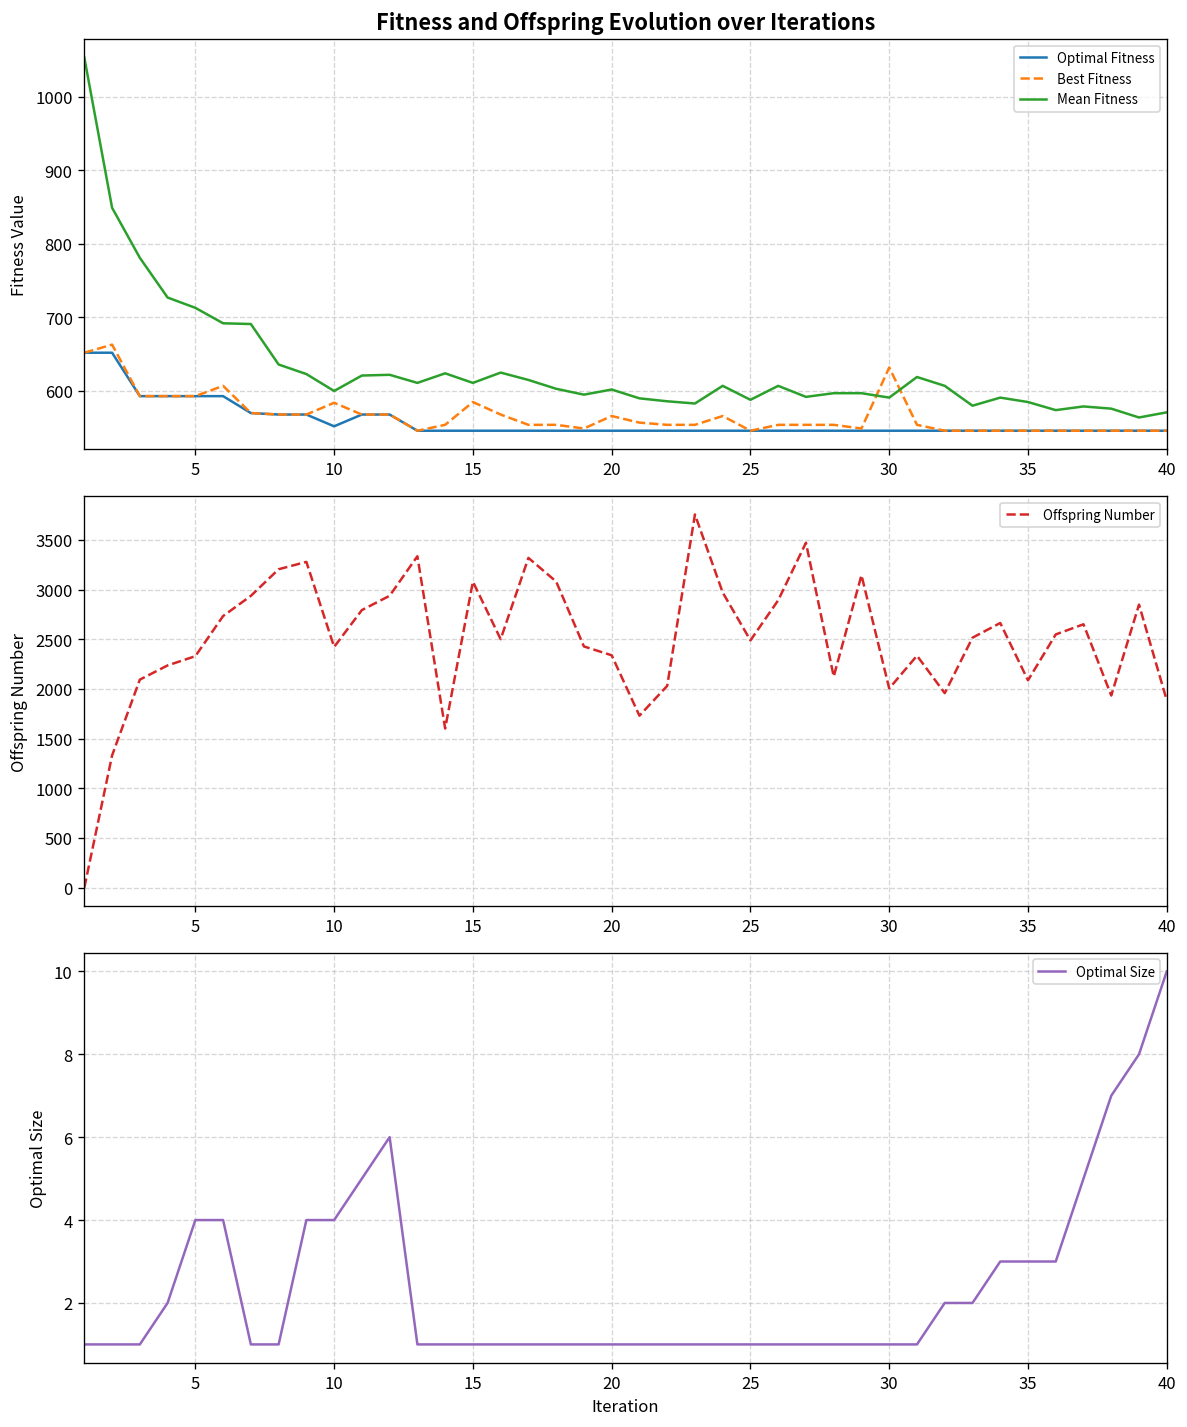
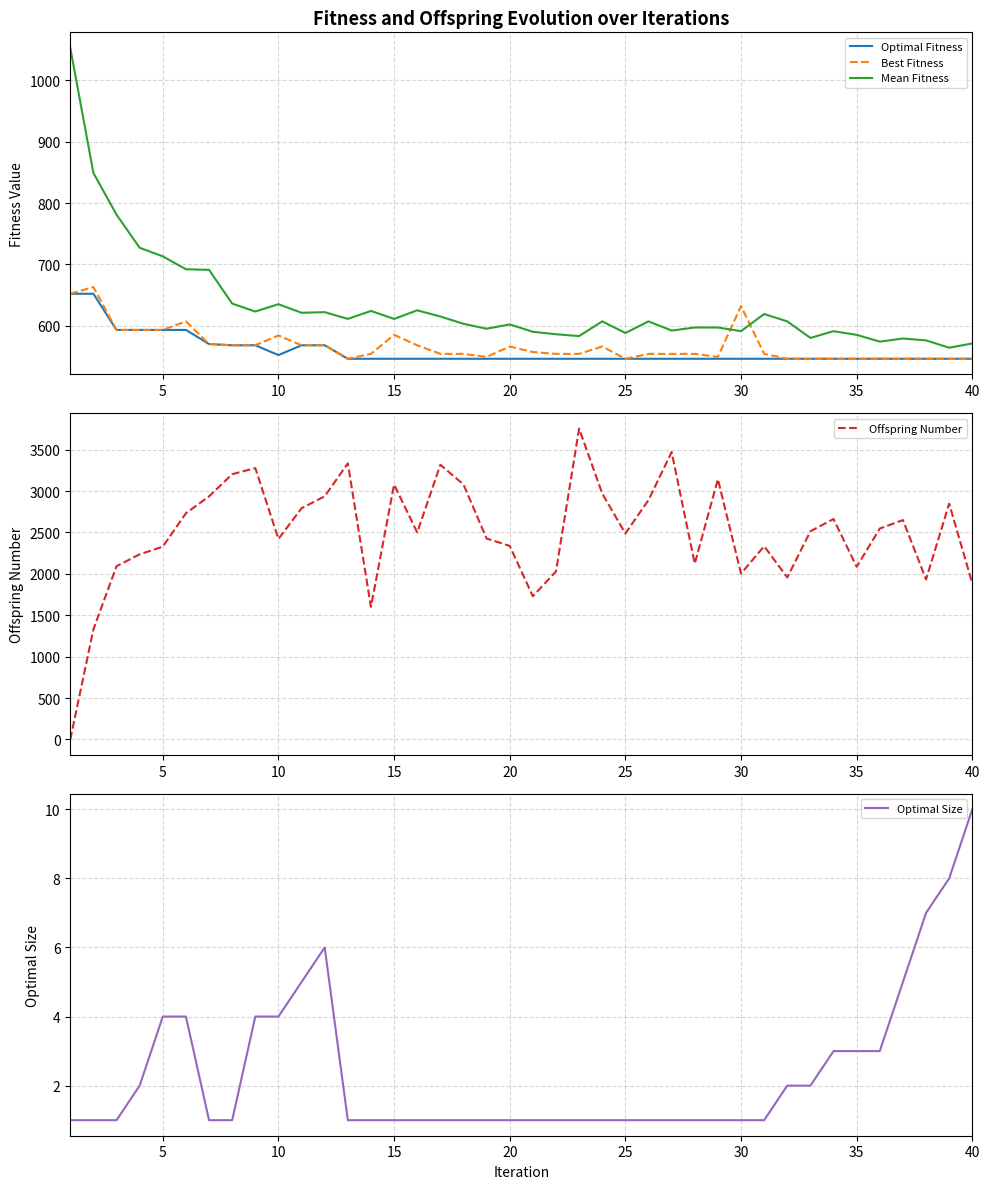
Fitness and Offspring Evolution over Iterations, Mean Fitness, 10: 600 -> 640
